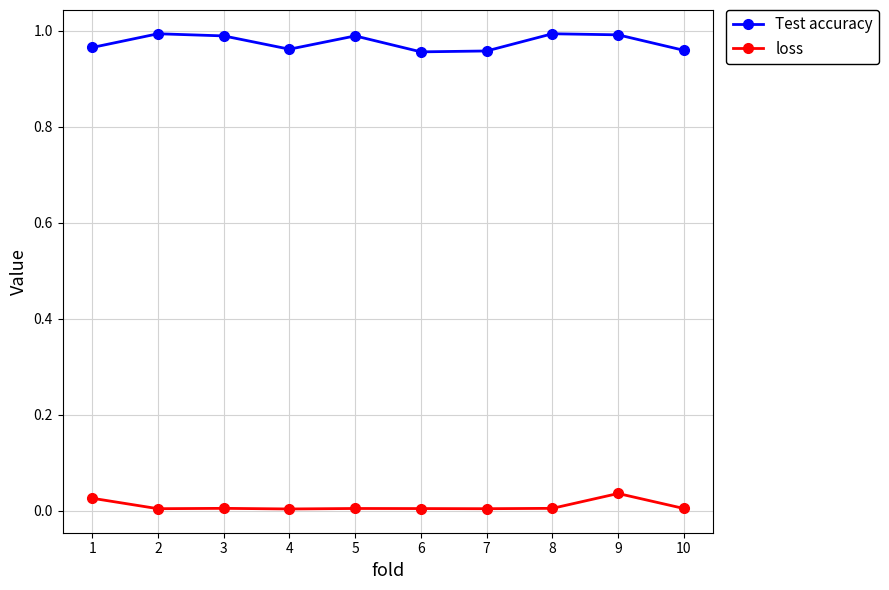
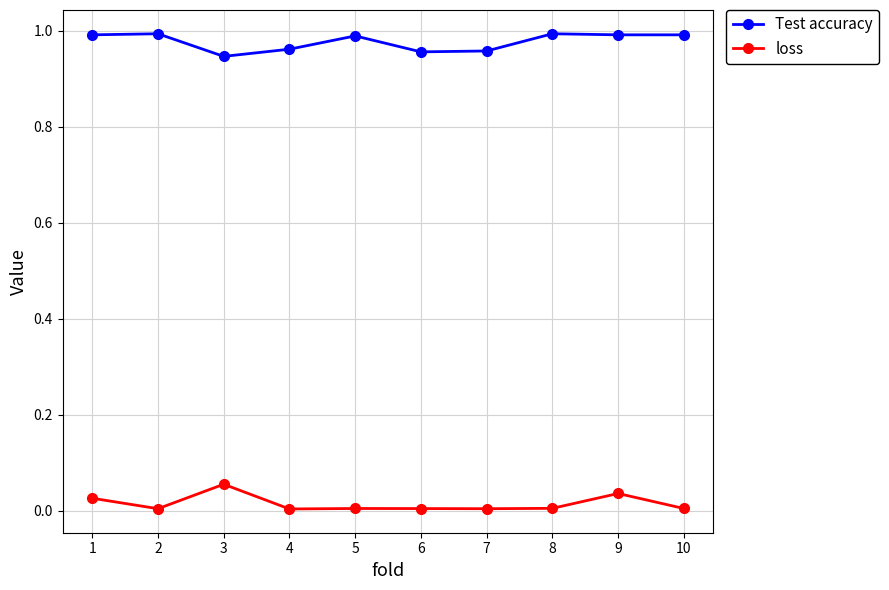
Test accuracy, 1: 0.96 -> 0.99
Test accuracy, 3: 0.99 -> 0.95
loss, 3: 0.01 -> 0.06
Test accuracy, 10: 0.96 -> 0.99
